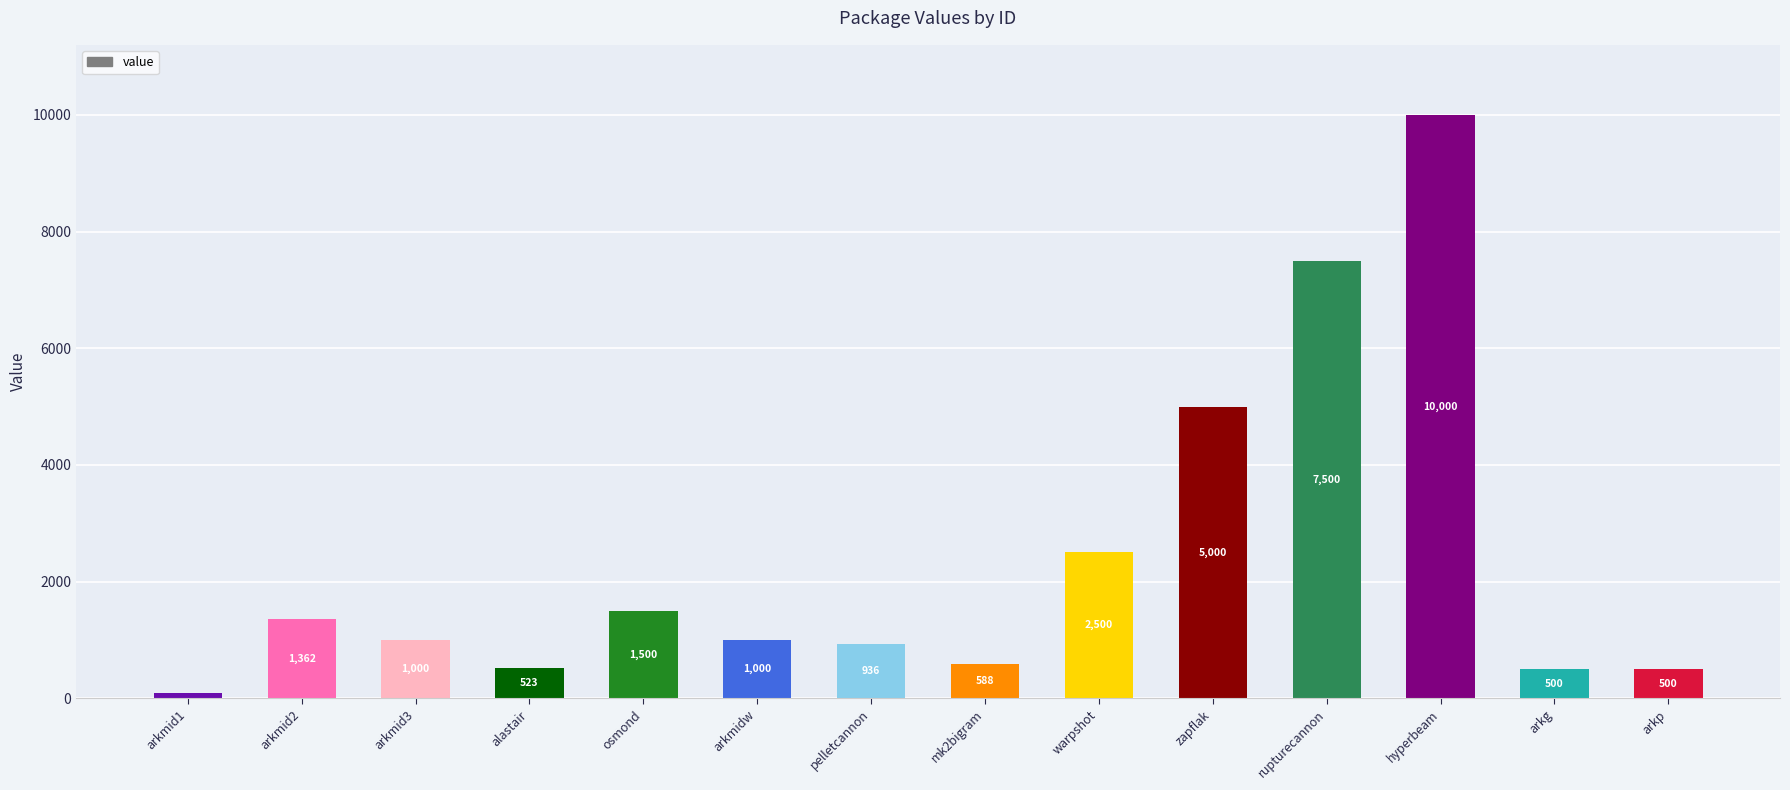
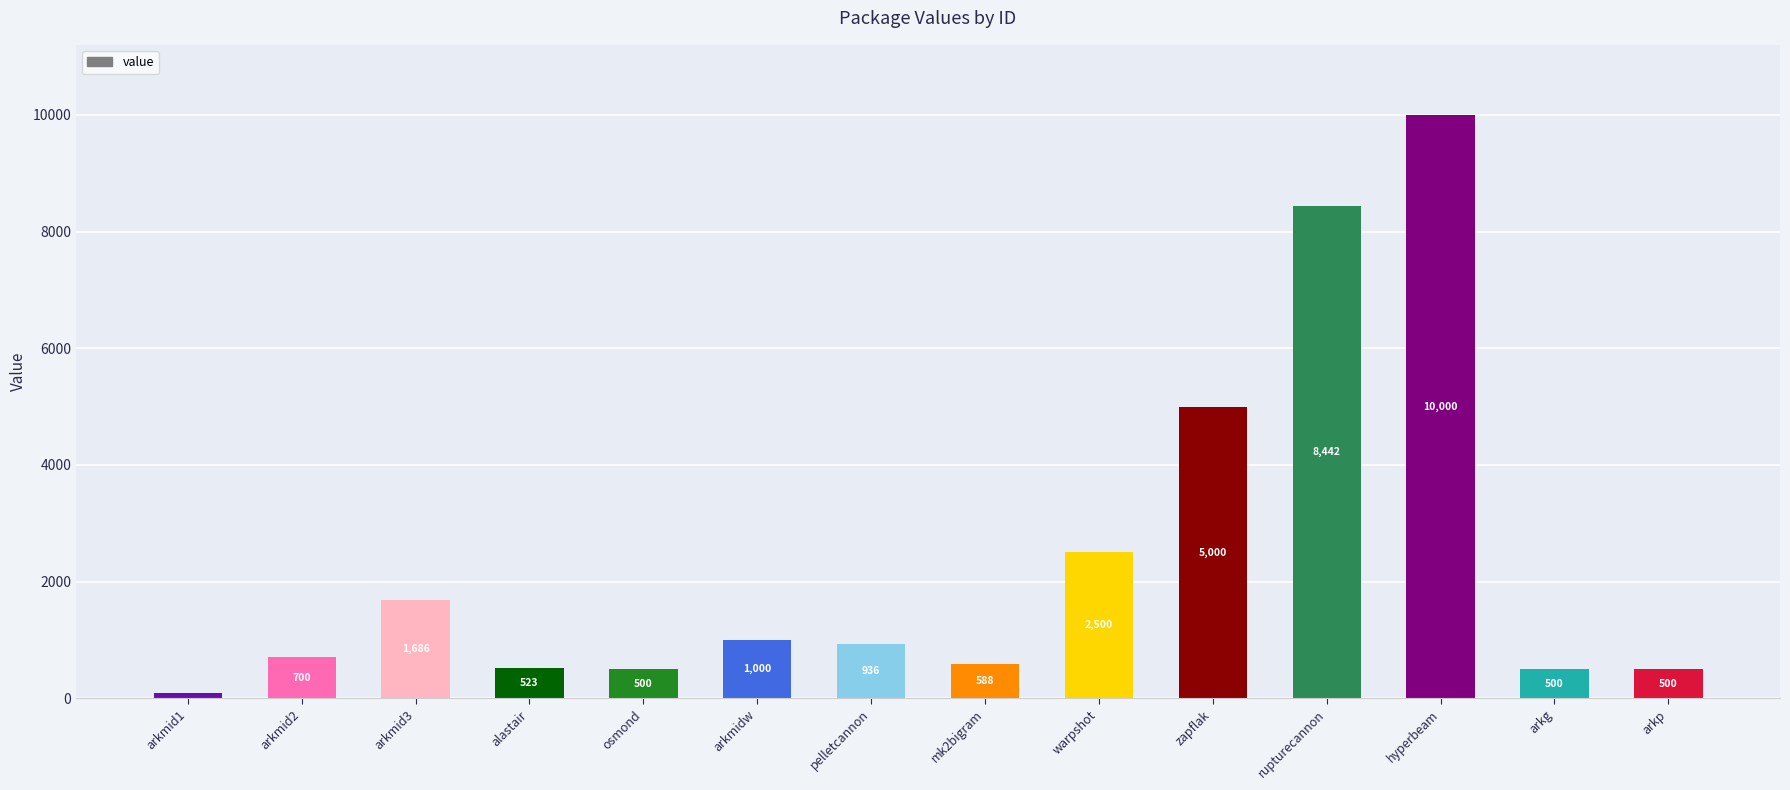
arkmid2: 1,362 -> 700
arkmid3: 1,000 -> 1,686
osmond: 1,500 -> 500
rupturecannon: 7,500 -> 8,442
